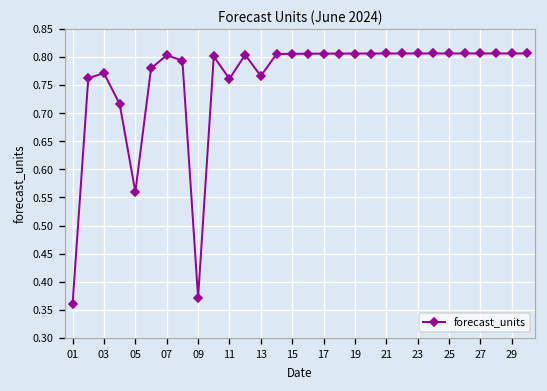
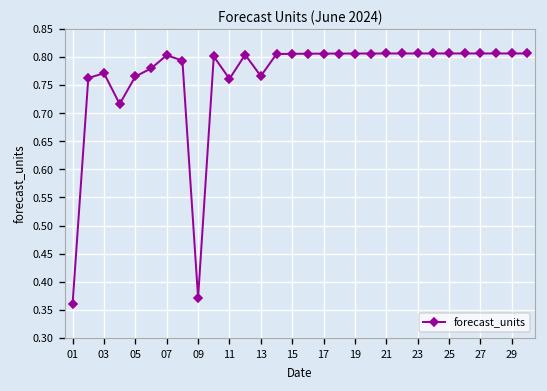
05: 0.56 -> 0.77
